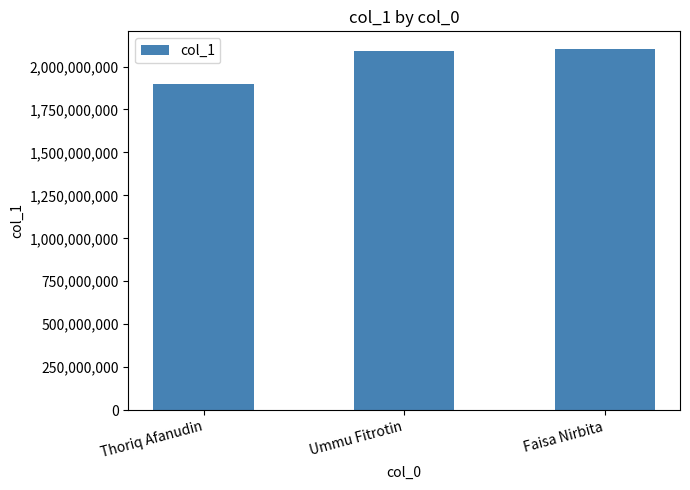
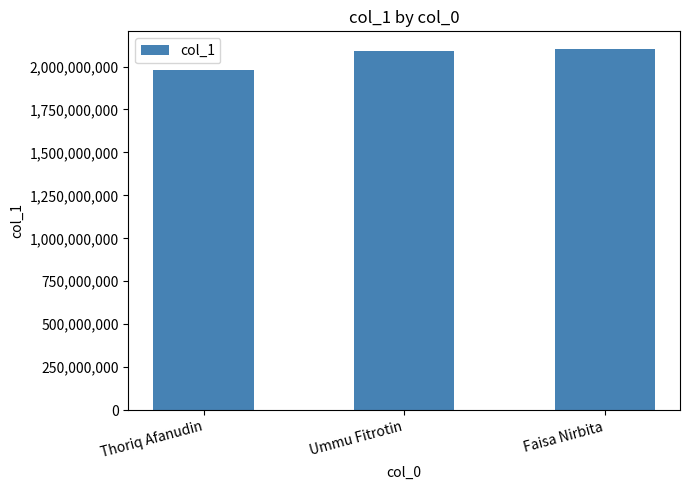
Thoriq Afanudin: 1,900,000,000 -> 1,980,000,000
